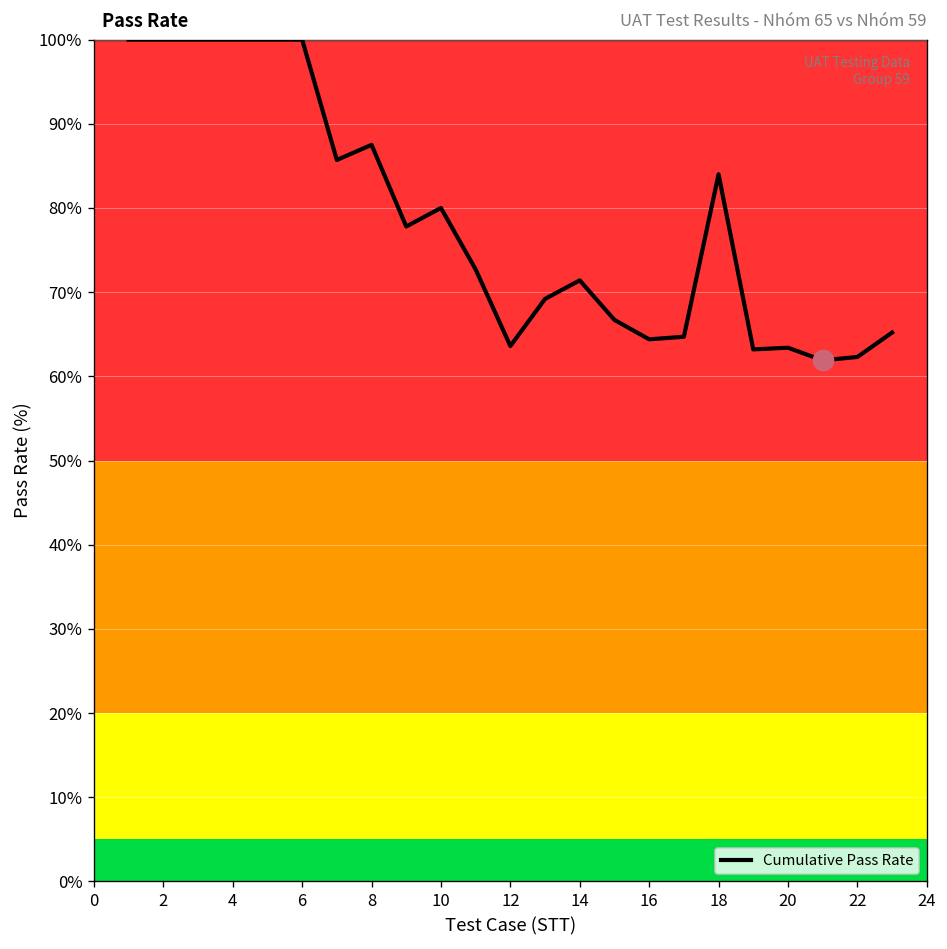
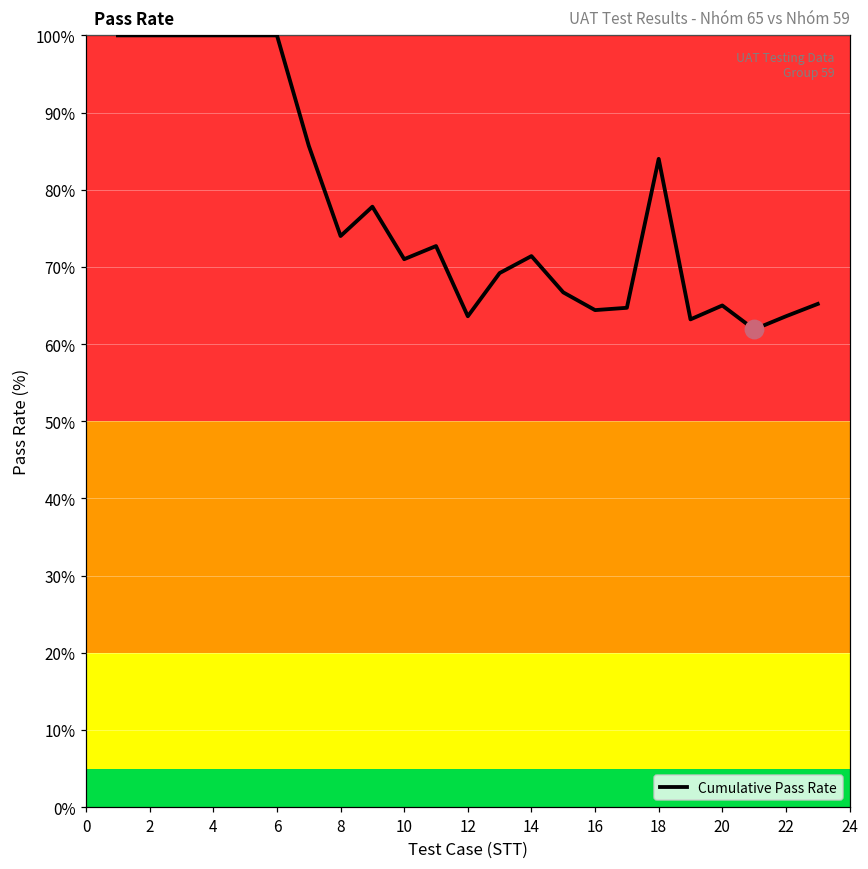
Cumulative Pass Rate, 8: 88% -> 74%
Cumulative Pass Rate, 10: 80% -> 71%
Cumulative Pass Rate, 20: 63% -> 65%
Cumulative Pass Rate, 22: 62% -> 64%
